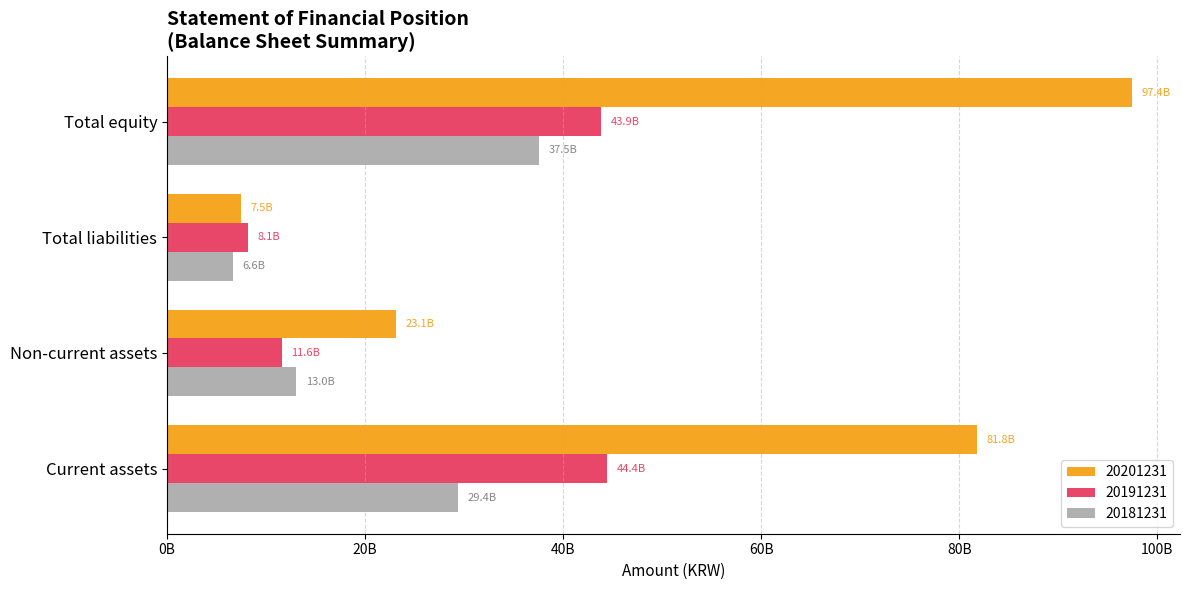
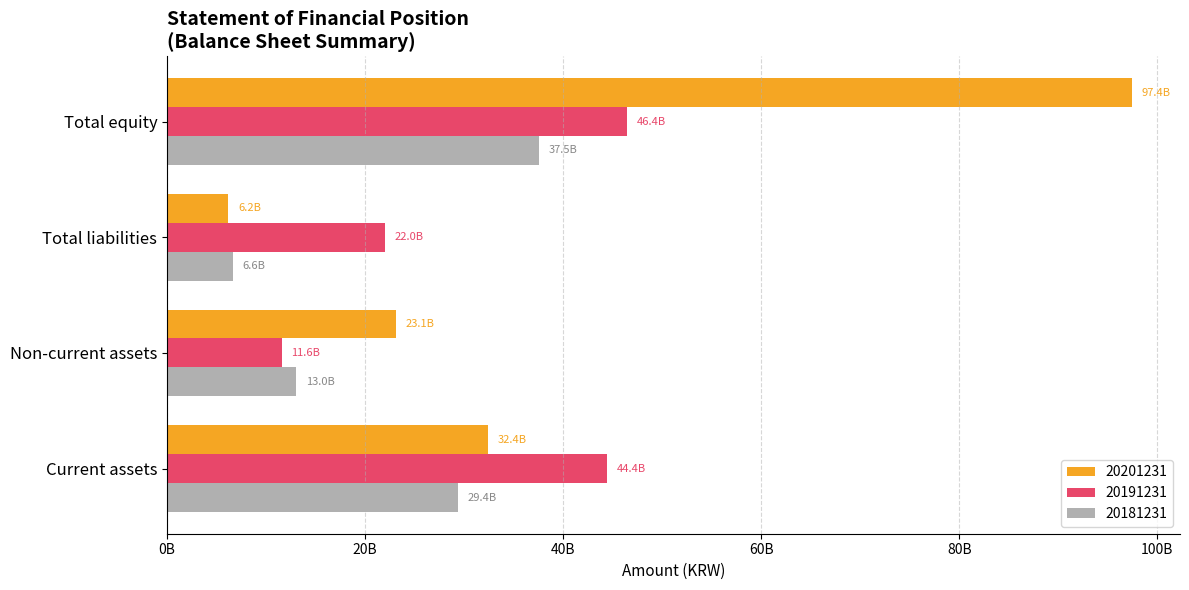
20191231, Total equity: 43.9B -> 46.4B
20201231, Total liabilities: 7.5B -> 6.2B
20191231, Total liabilities: 8.1B -> 22.0B
20201231, Current assets: 81.8B -> 32.4B
